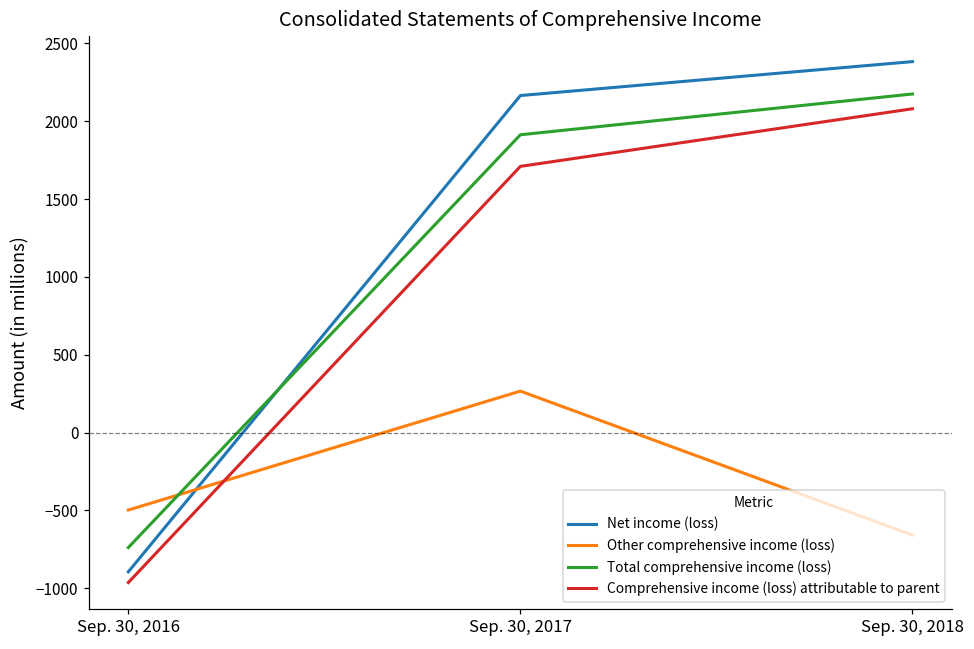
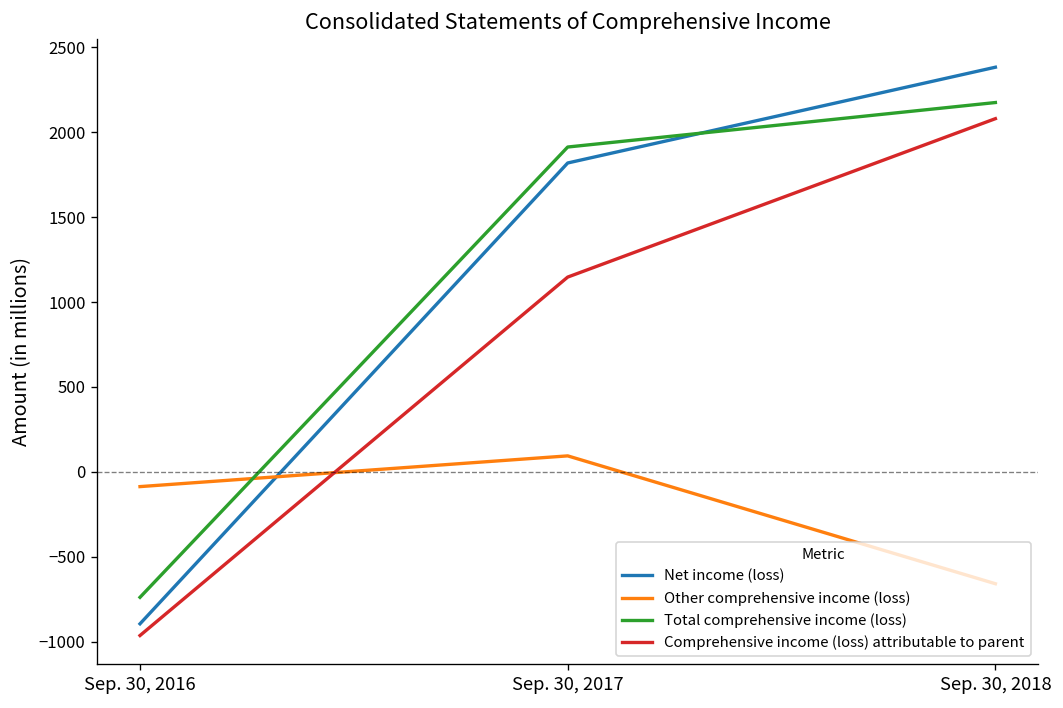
Other comprehensive income (loss), Sep. 30, 2016: -500 -> -90
Net income (loss), Sep. 30, 2017: 2170 -> 1820
Other comprehensive income (loss), Sep. 30, 2017: 270 -> 90
Comprehensive income (loss) attributable to parent, Sep. 30, 2017: 1710 -> 1150
